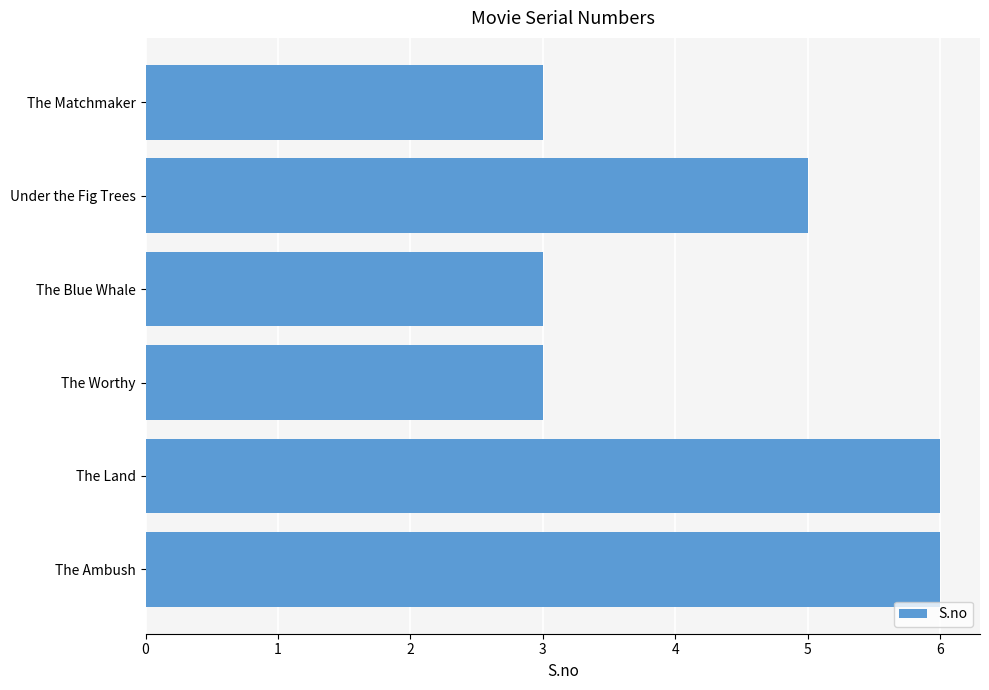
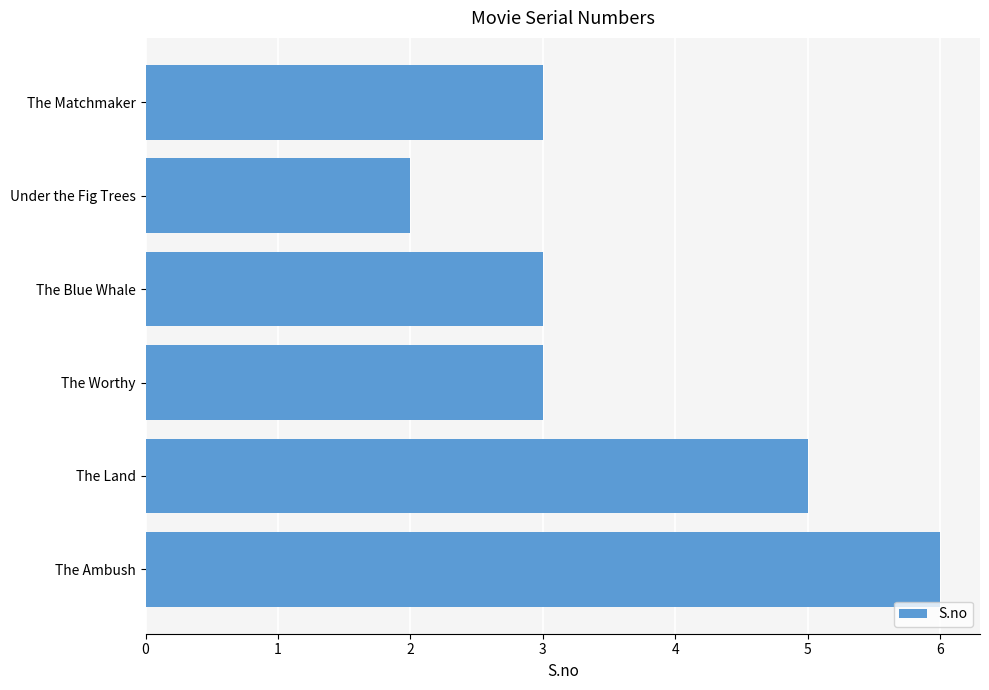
Under the Fig Trees: 5 -> 2
The Land: 6 -> 5
